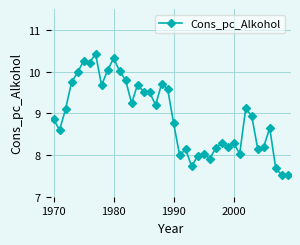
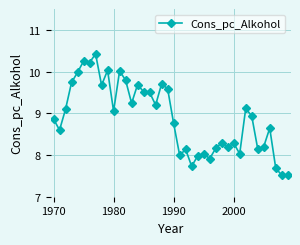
1980: 10.3 -> 9.1
